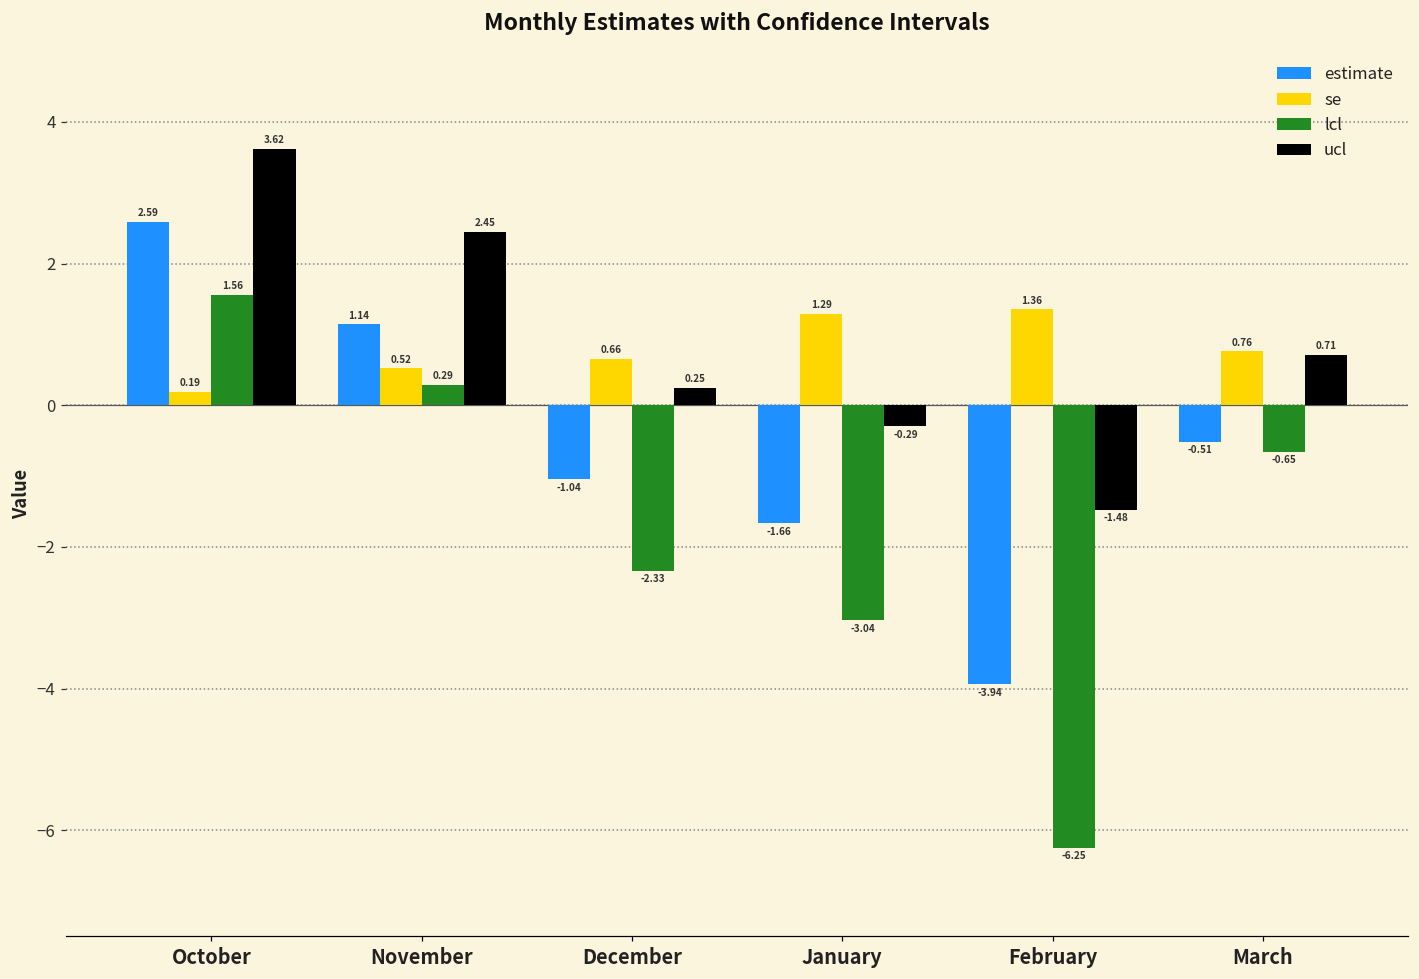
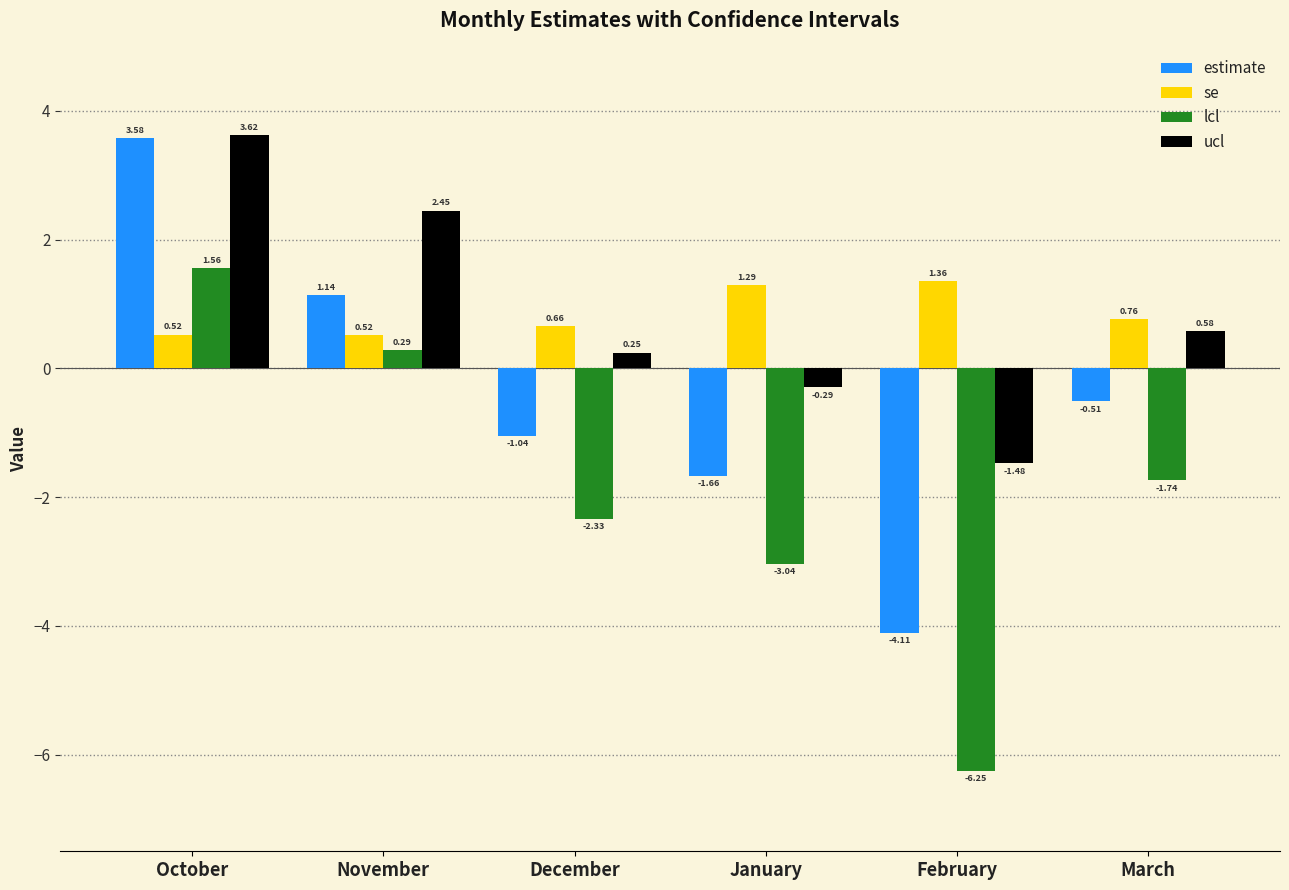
estimate, October: 2.59 -> 3.58
se, October: 0.19 -> 0.52
estimate, February: -3.94 -> -4.11
lcl, March: -0.65 -> -1.74
ucl, March: 0.71 -> 0.58
